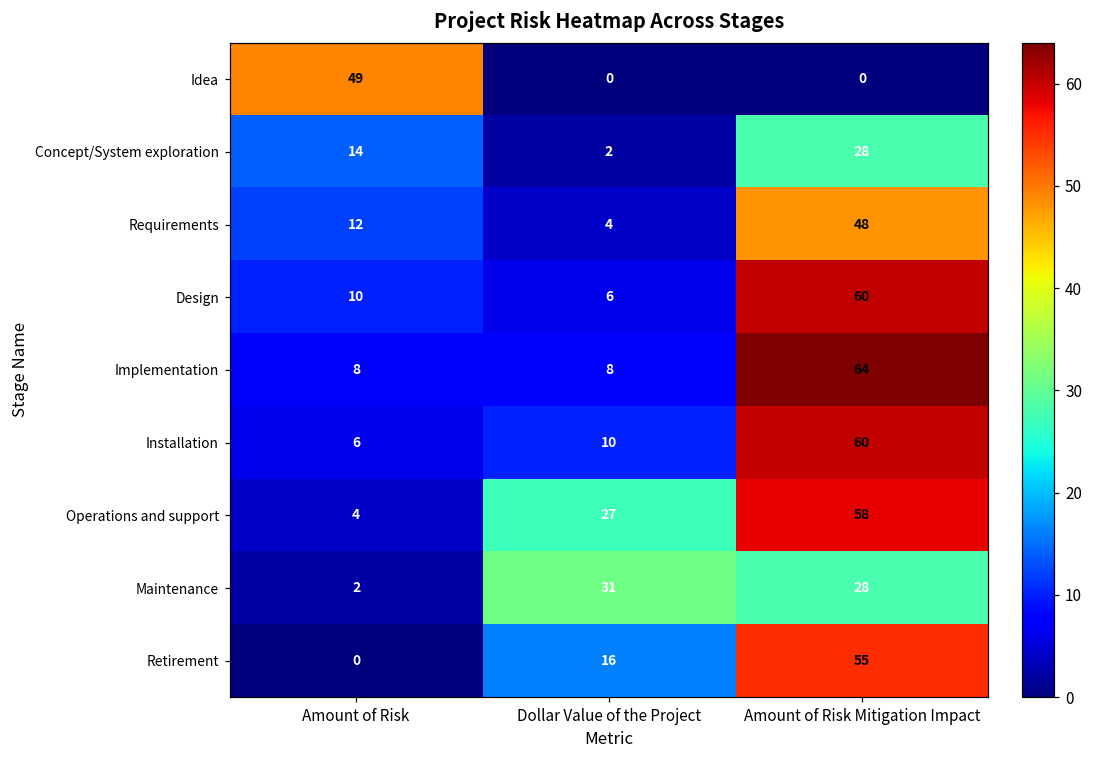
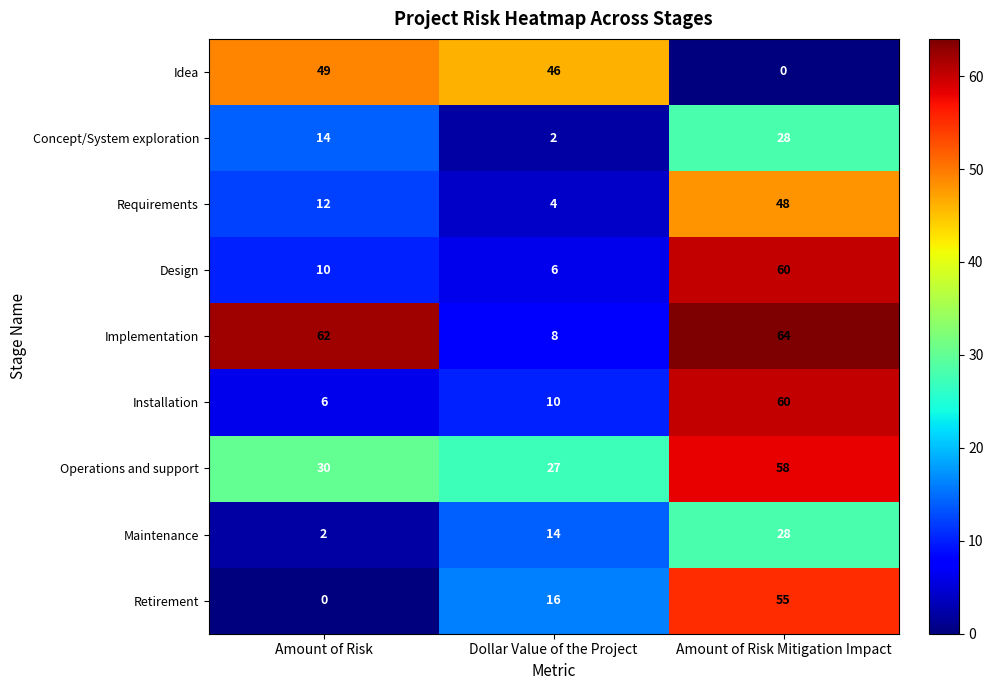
Idea, Dollar Value of the Project: 0 -> 46
Implementation, Amount of Risk: 8 -> 62
Operations and support, Amount of Risk: 4 -> 30
Maintenance, Dollar Value of the Project: 31 -> 14
